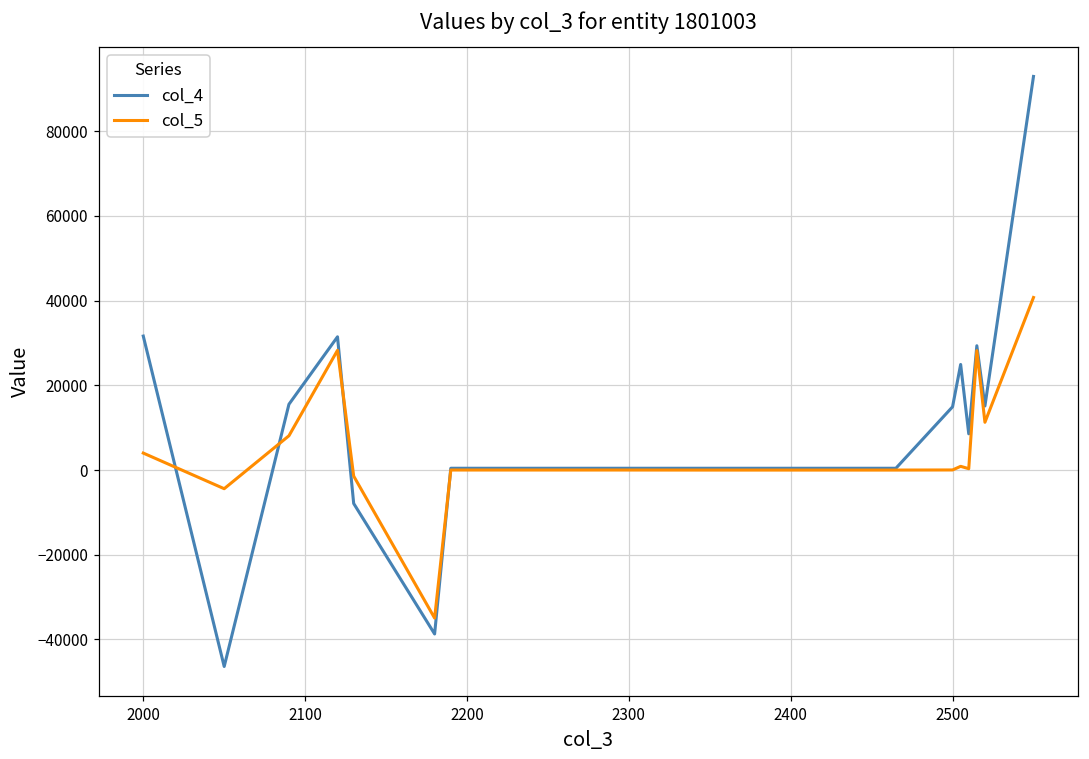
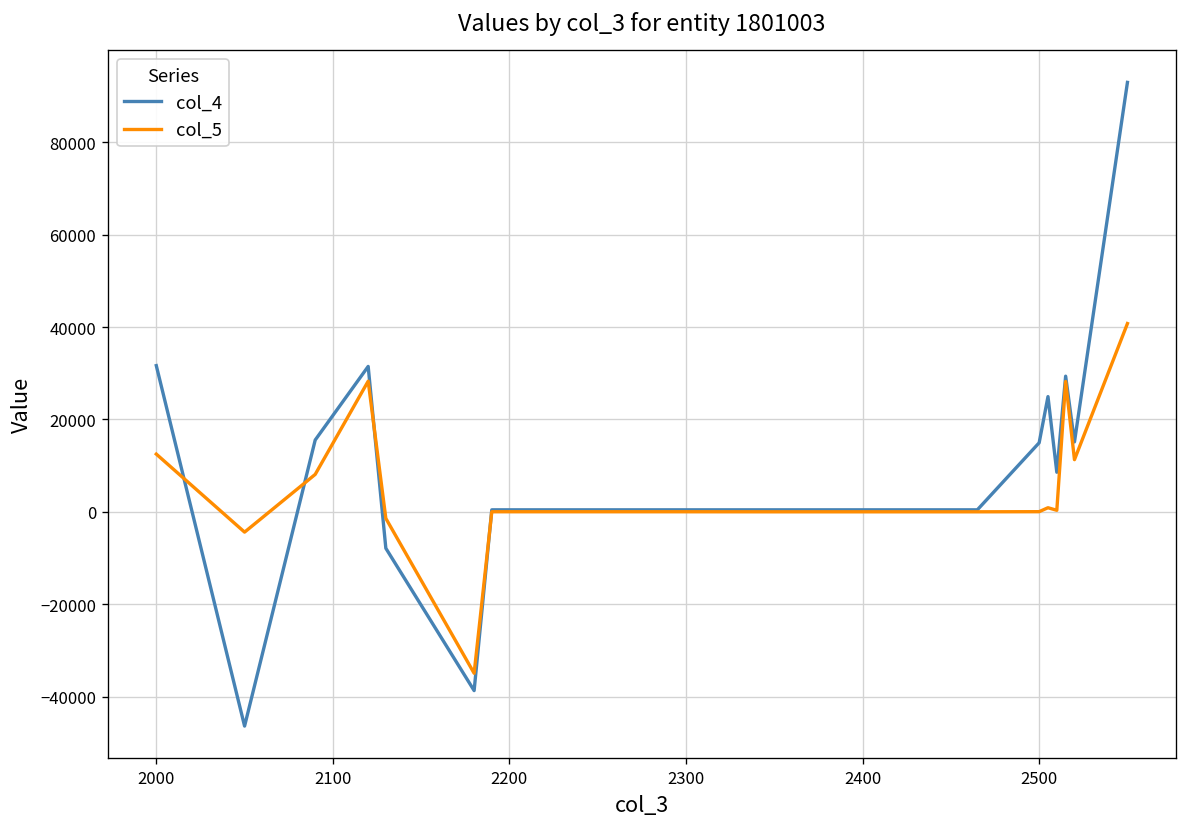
col_5, 2000: 4000 -> 12000
